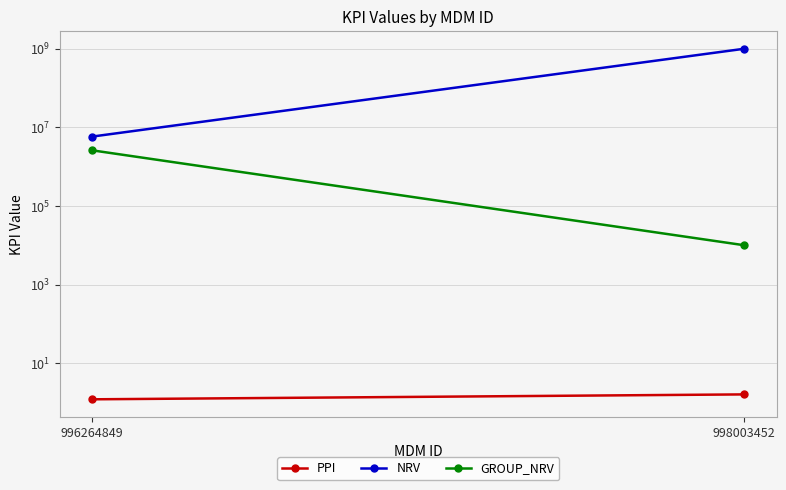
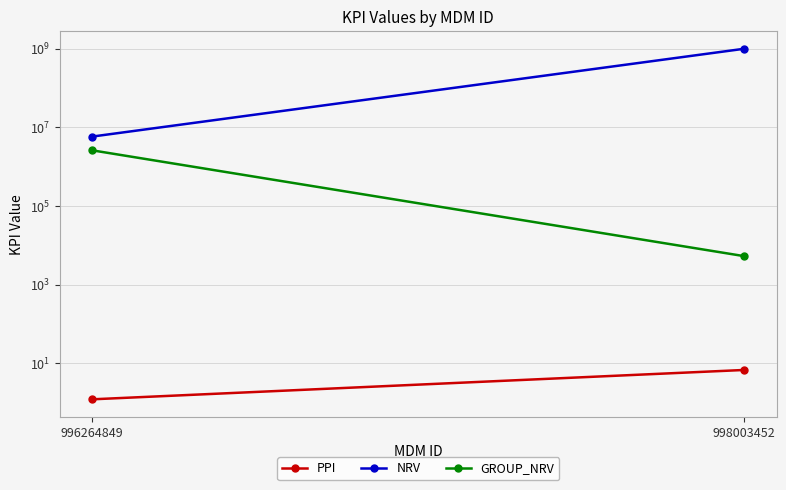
PPI, 998003452: 1.6 -> 7
GROUP_NRV, 998003452: 10000 -> 5000
